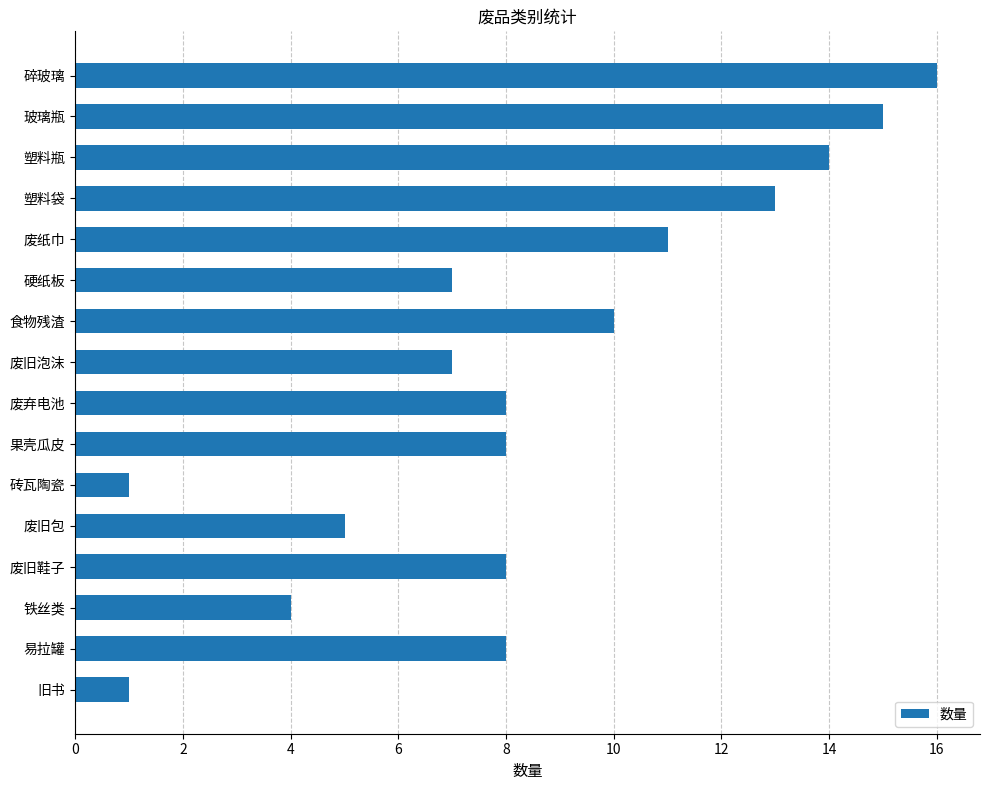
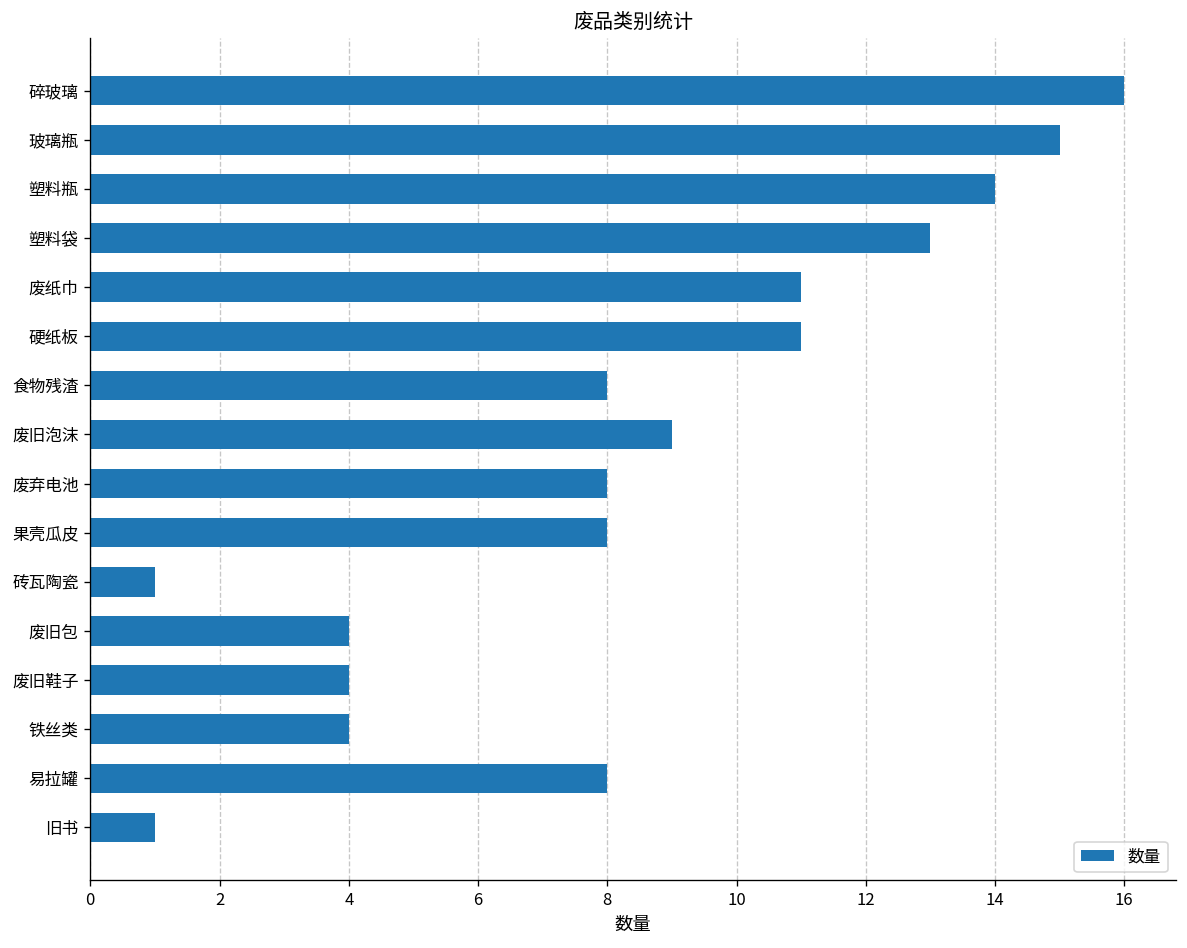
硬纸板: 7 -> 11
食物残渣: 10 -> 8
废旧泡沫: 7 -> 9
废旧包: 5 -> 4
废旧鞋子: 8 -> 4
